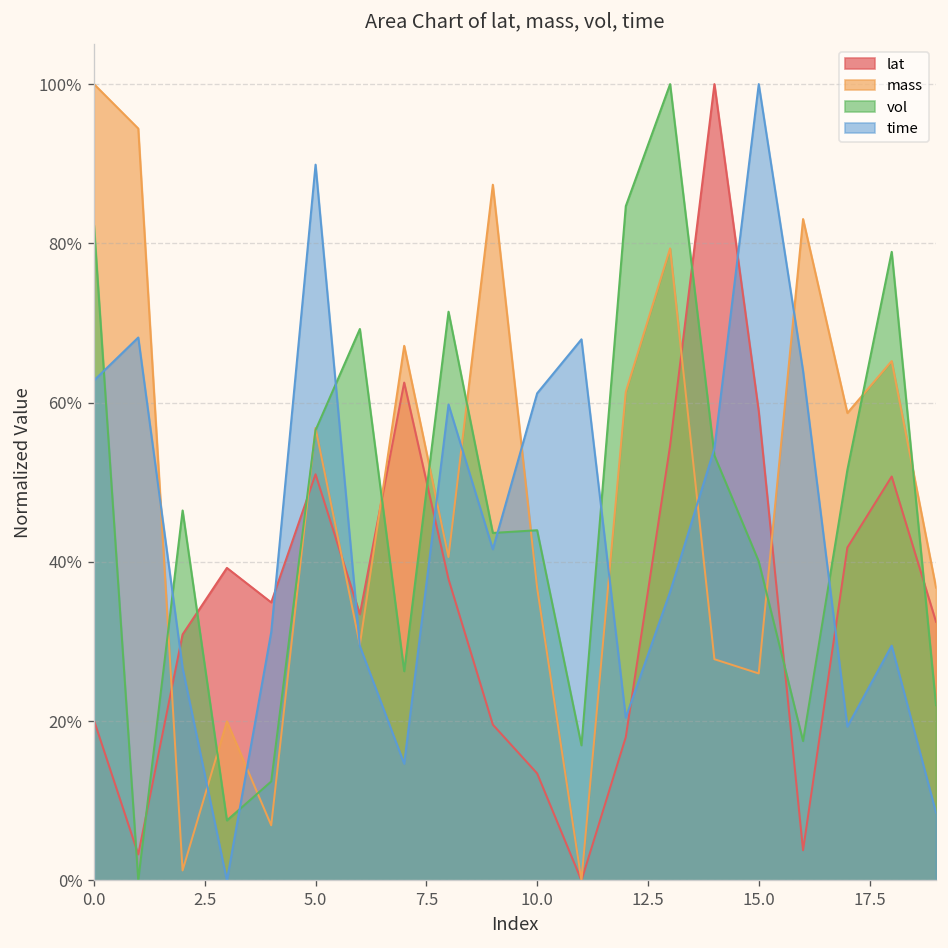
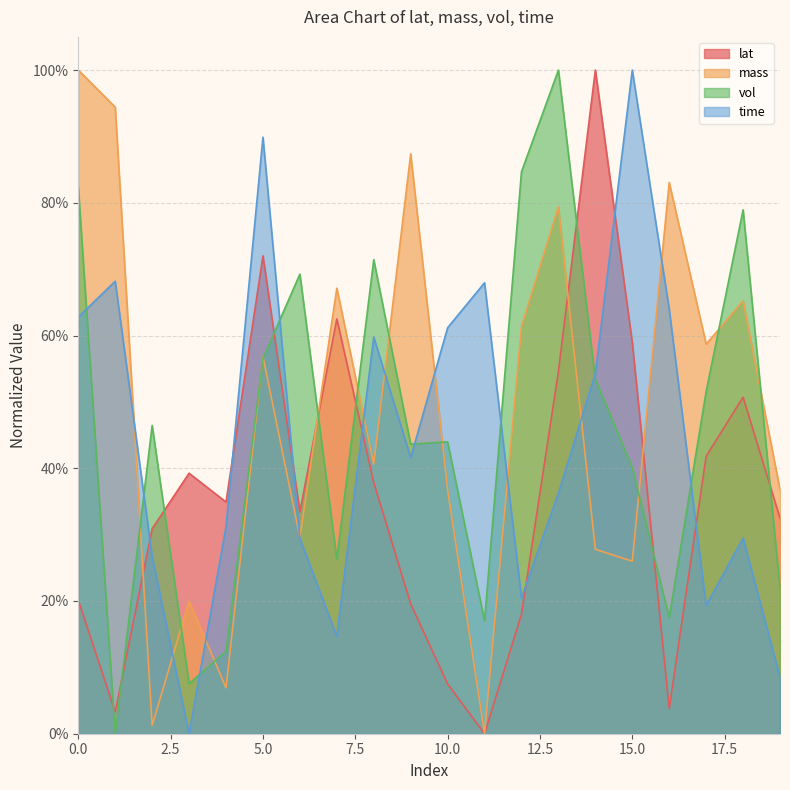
lat, 5.0: 51% -> 72%
lat, 10.0: 13% -> 8%
